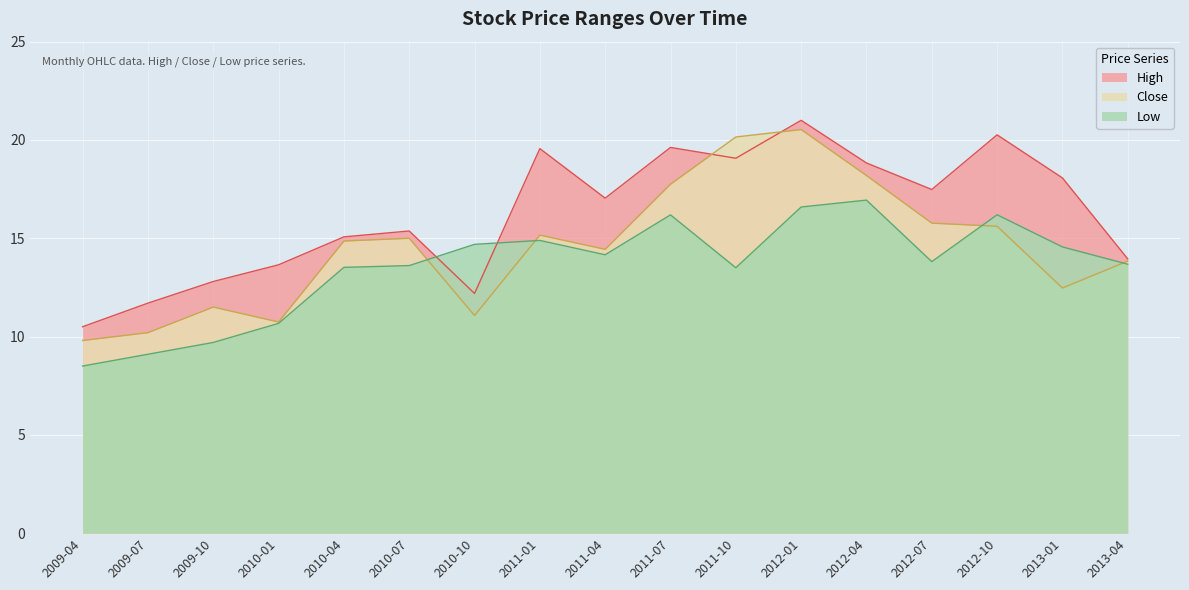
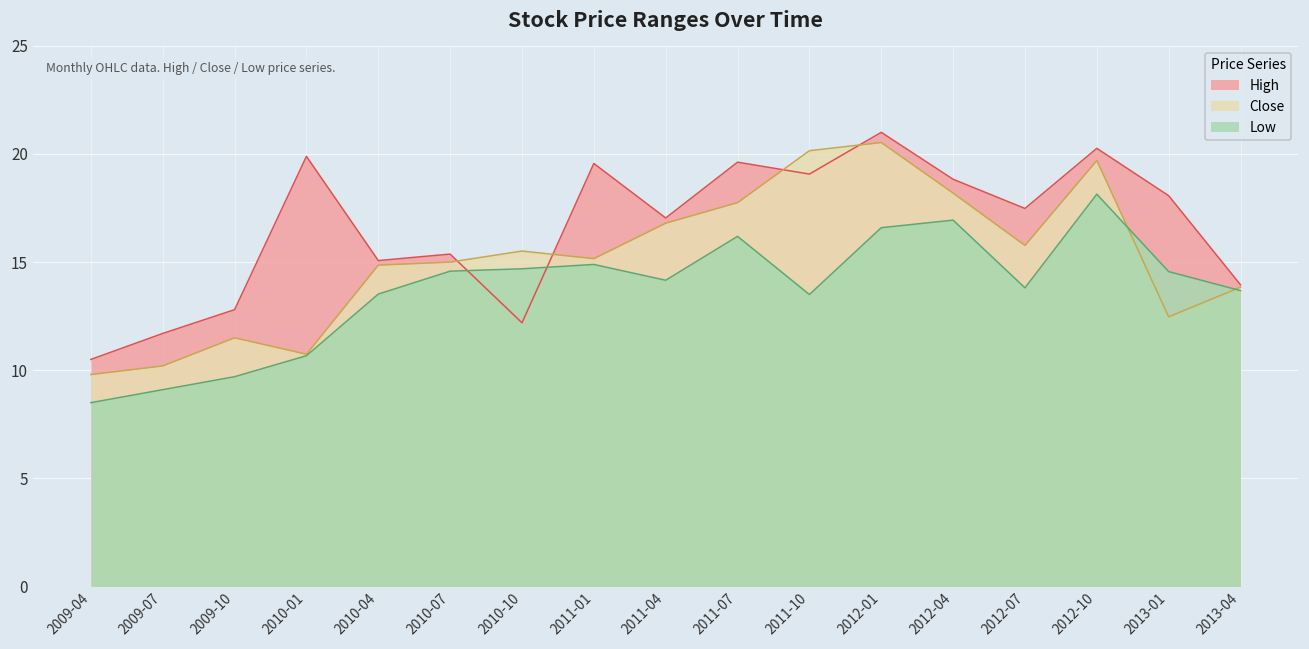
High, 2010-01: 13.7 -> 19.9
Low, 2010-07: 13.6 -> 14.6
Close, 2010-10: 11.1 -> 15.5
Close, 2011-04: 14.4 -> 16.8
Close, 2012-10: 15.6 -> 19.7
Low, 2012-10: 16.2 -> 18.1
